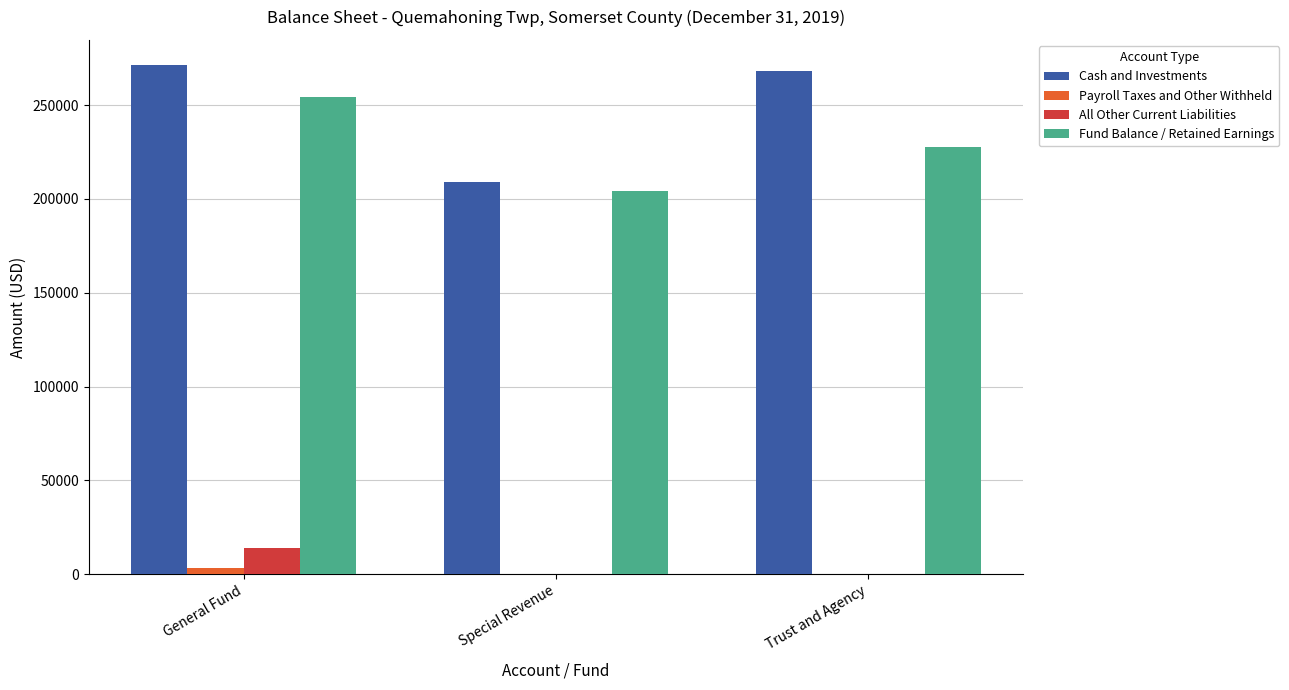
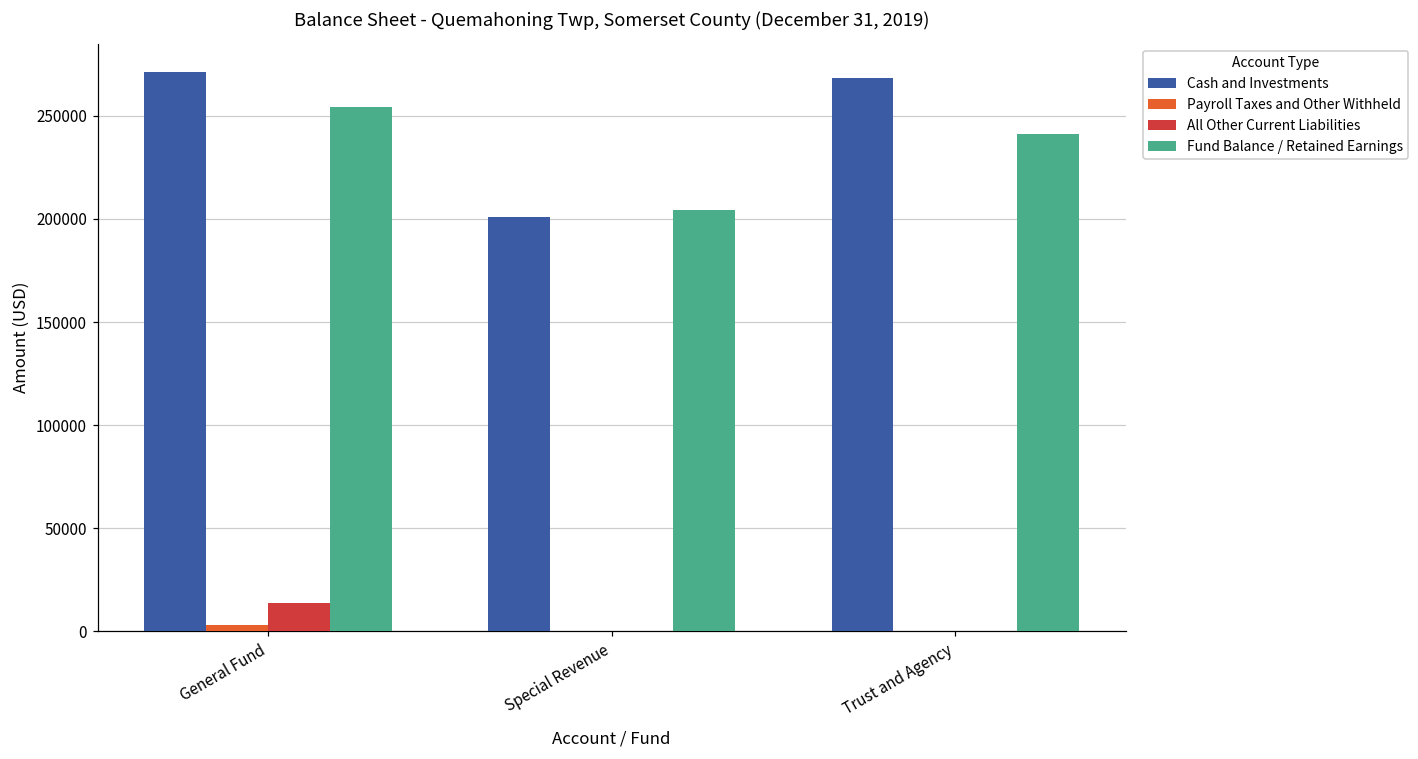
Cash and Investments, Special Revenue: 209000 -> 201000
Fund Balance / Retained Earnings, Trust and Agency: 228000 -> 241000
